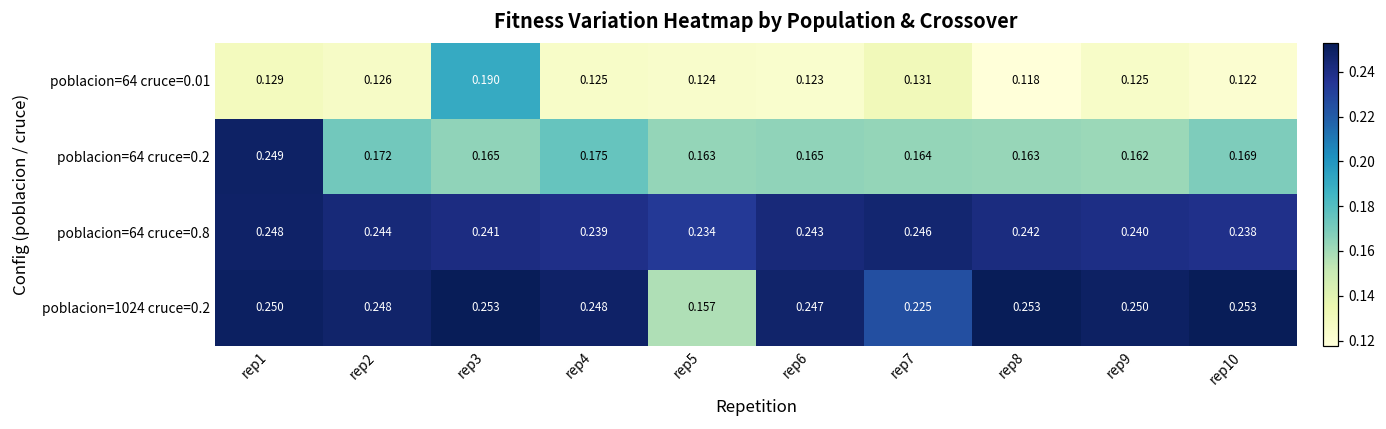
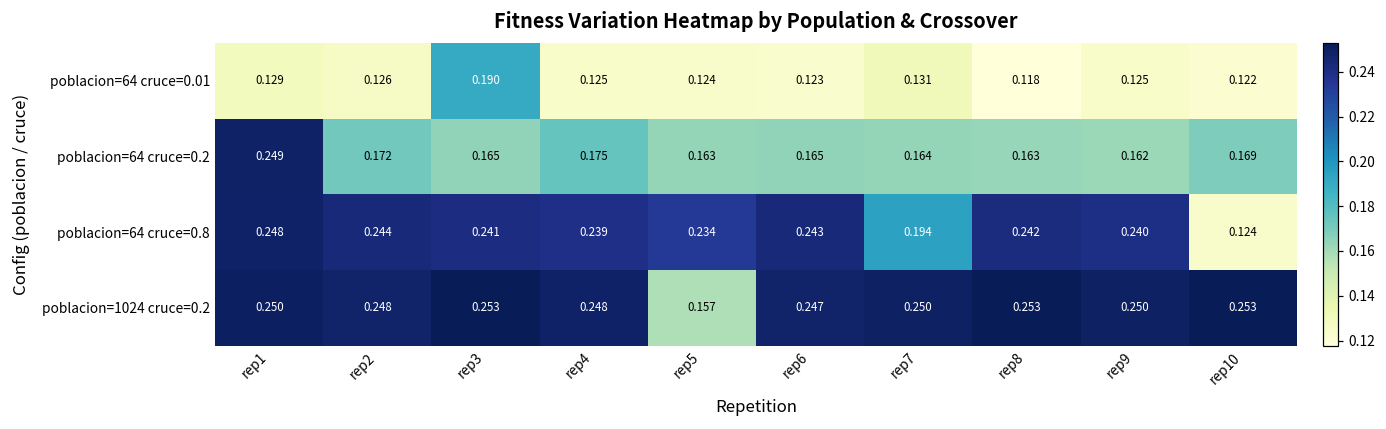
poblacion=64 cruce=0.8, rep7: 0.246 -> 0.194
poblacion=64 cruce=0.8, rep10: 0.238 -> 0.124
poblacion=1024 cruce=0.2, rep7: 0.225 -> 0.250
